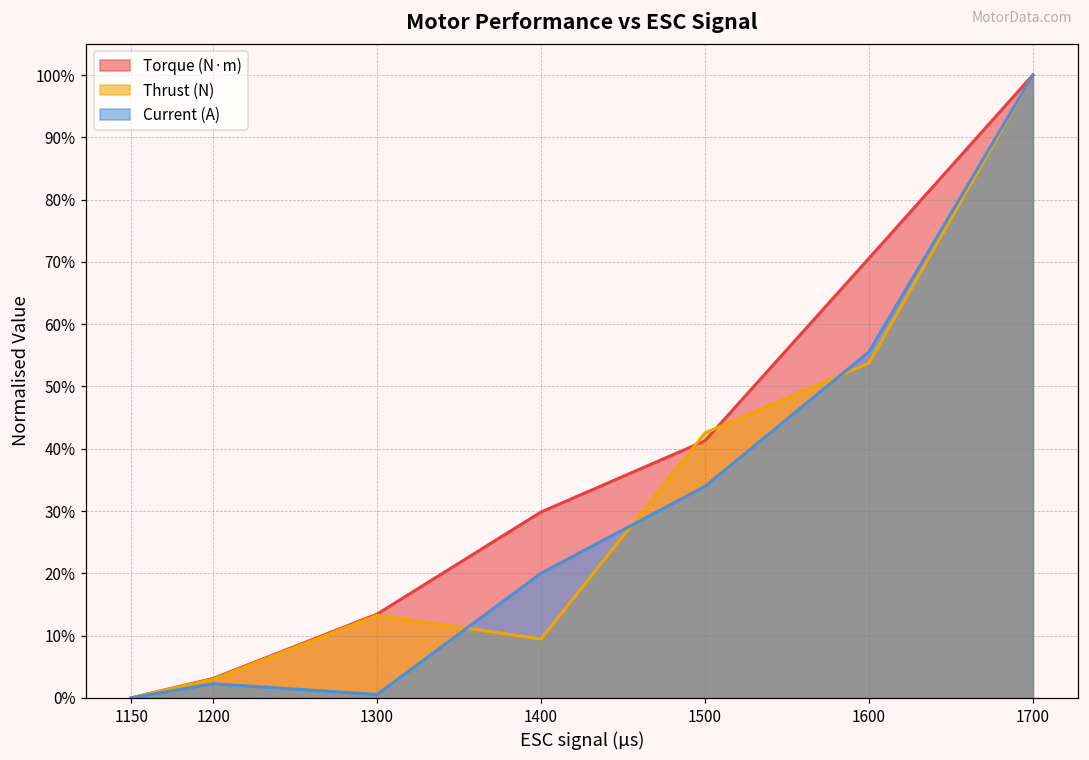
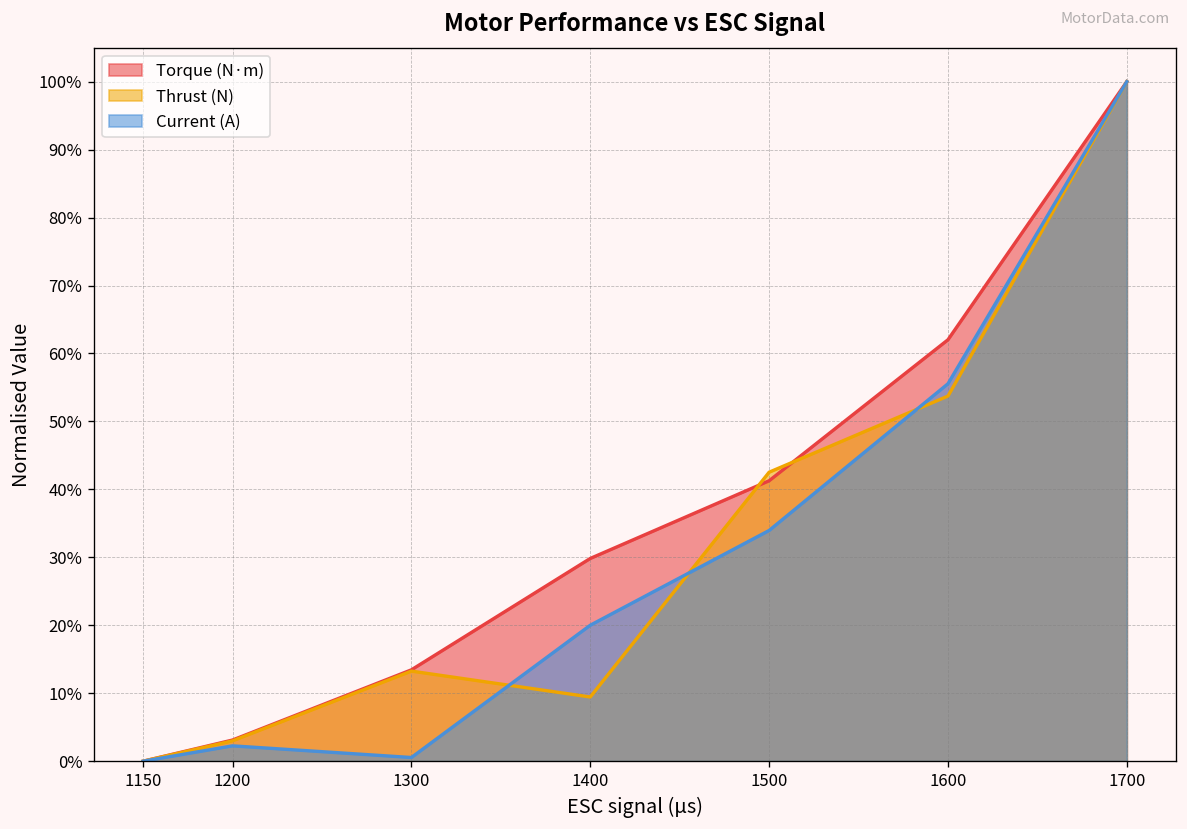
Torque (N·m), 1600: 71% -> 62%
